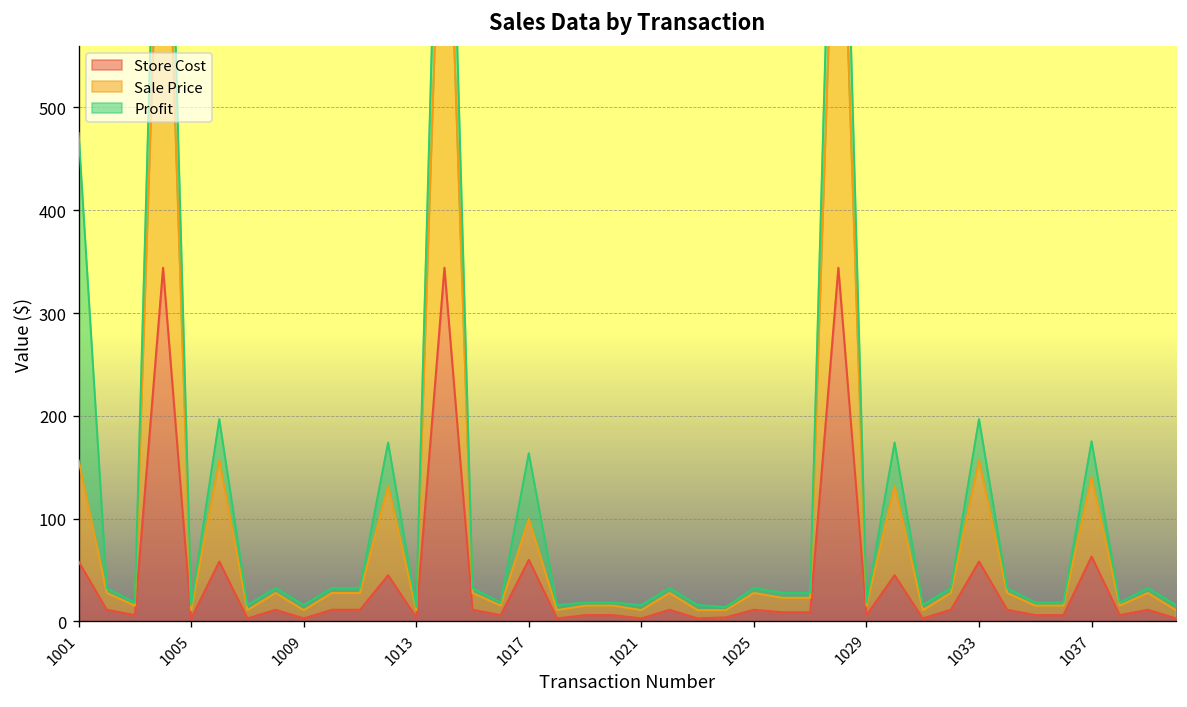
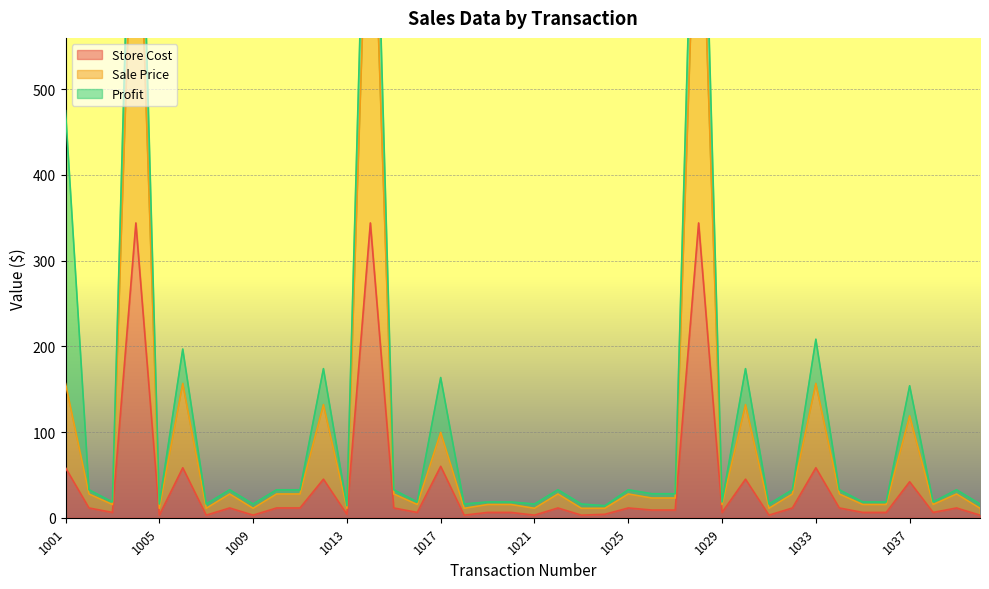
Profit, 1033: 40 -> 50
Store Cost, 1037: 60 -> 40
